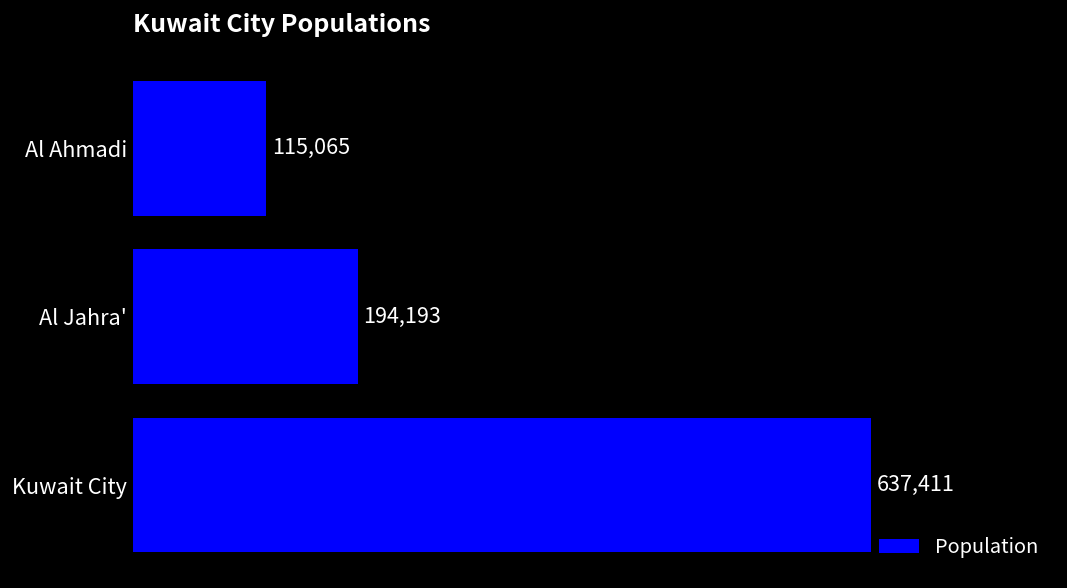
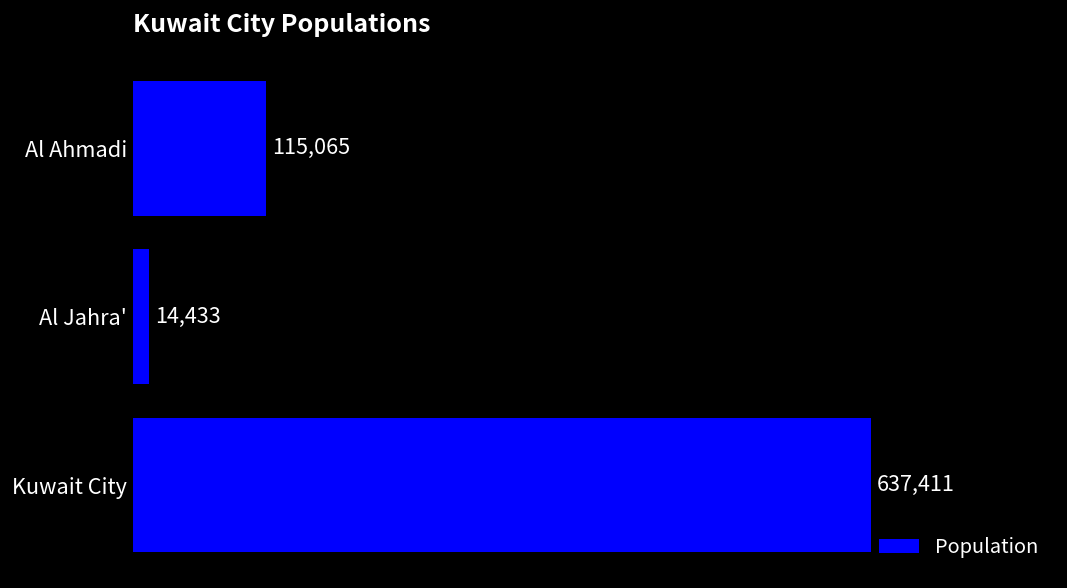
Al Jahra': 194,193 -> 14,433
